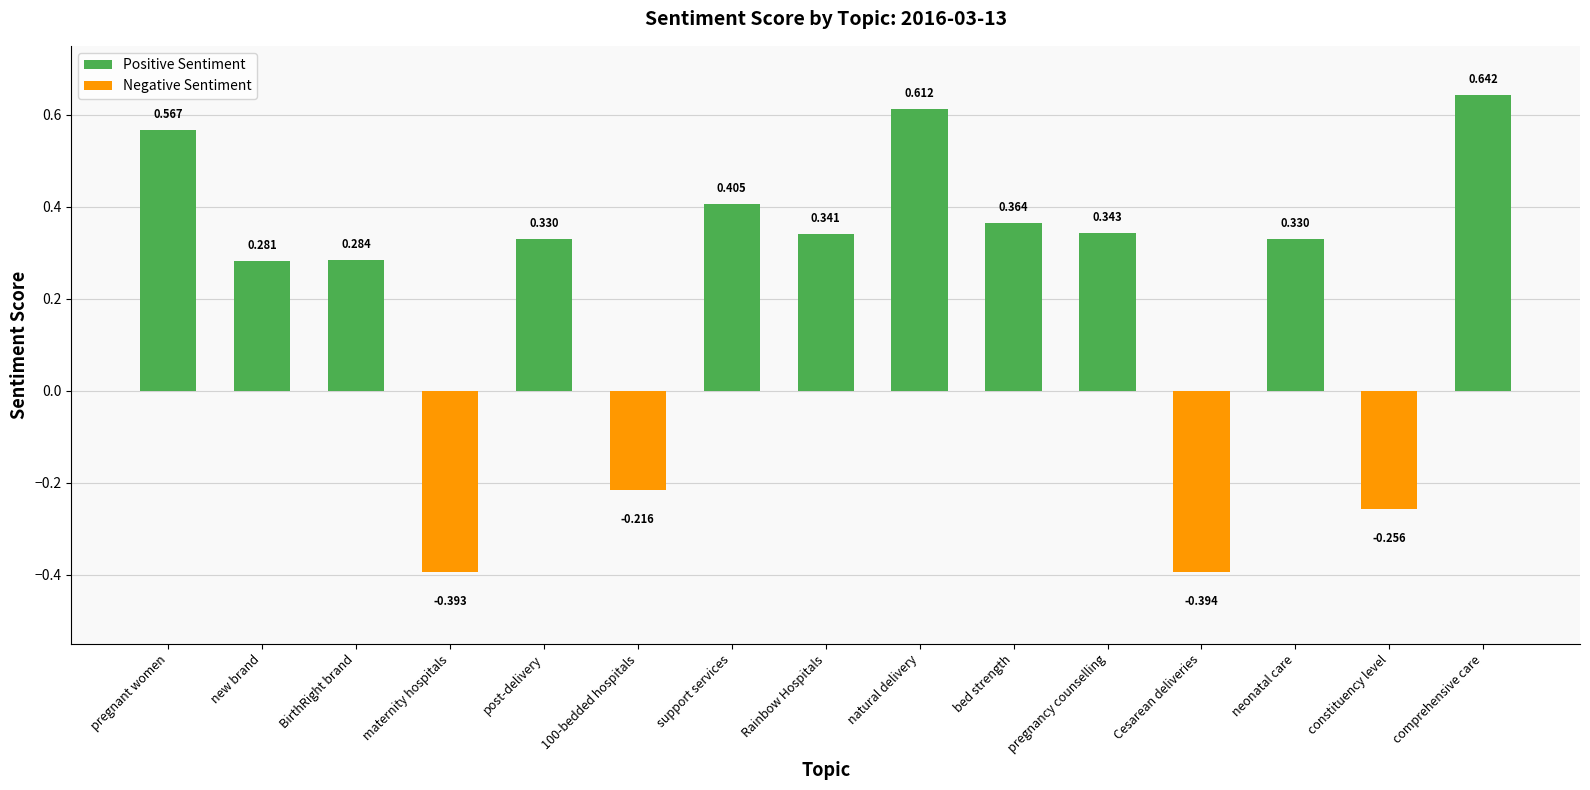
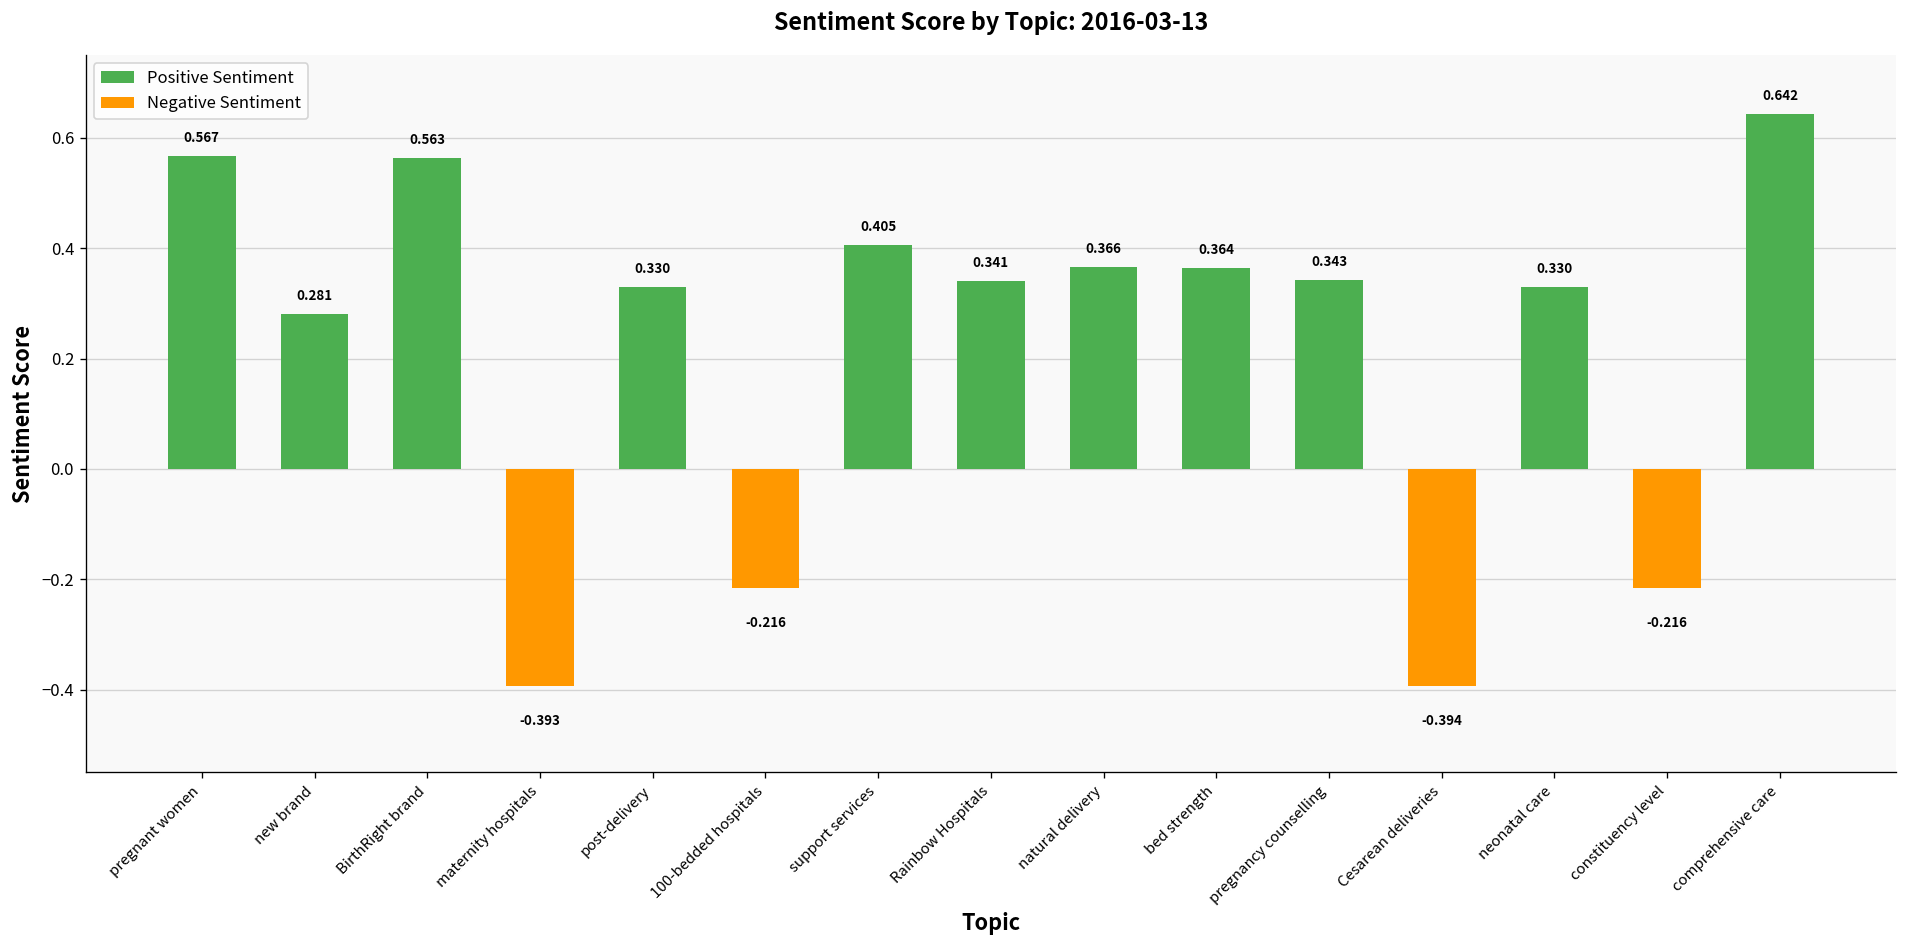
Positive Sentiment, BirthRight brand: 0.284 -> 0.563
Positive Sentiment, natural delivery: 0.612 -> 0.366
Negative Sentiment, constituency level: -0.256 -> -0.216
